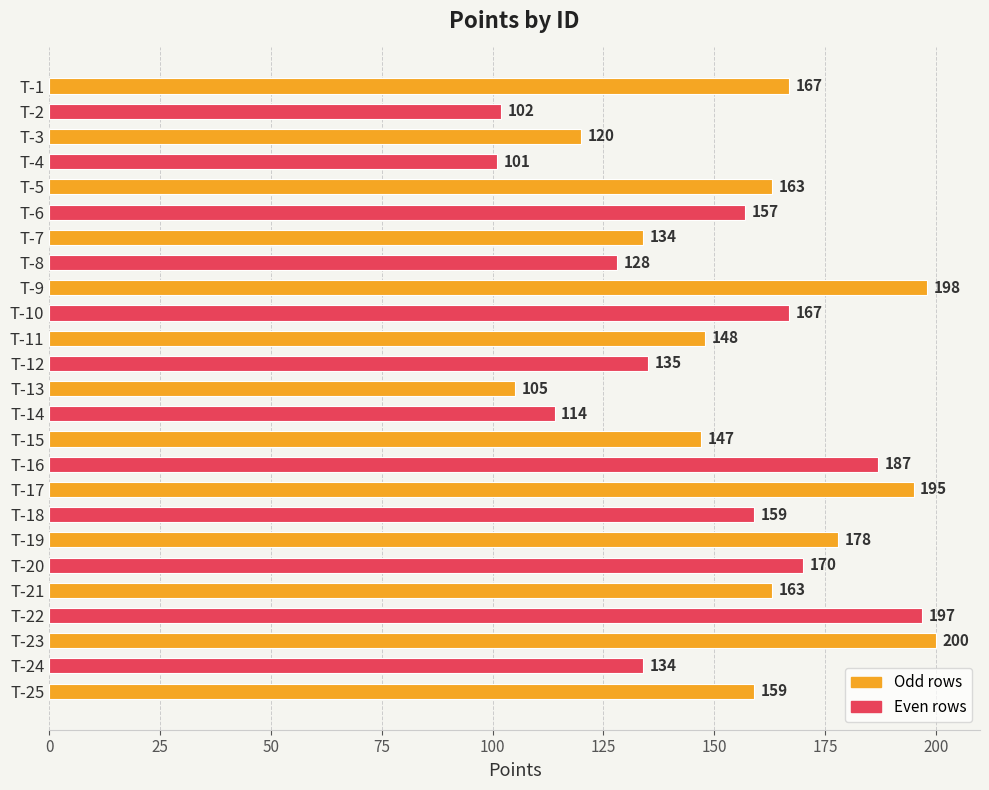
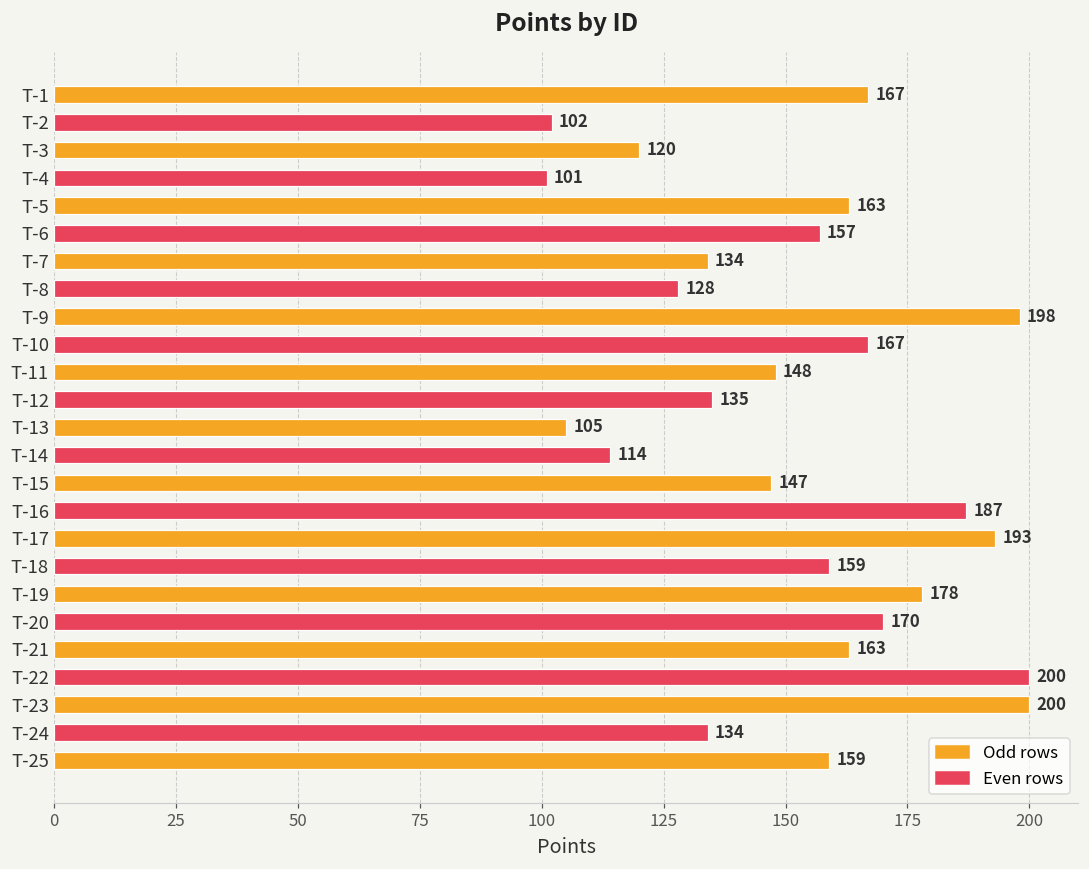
T-17: 195 -> 193
T-22: 197 -> 200
